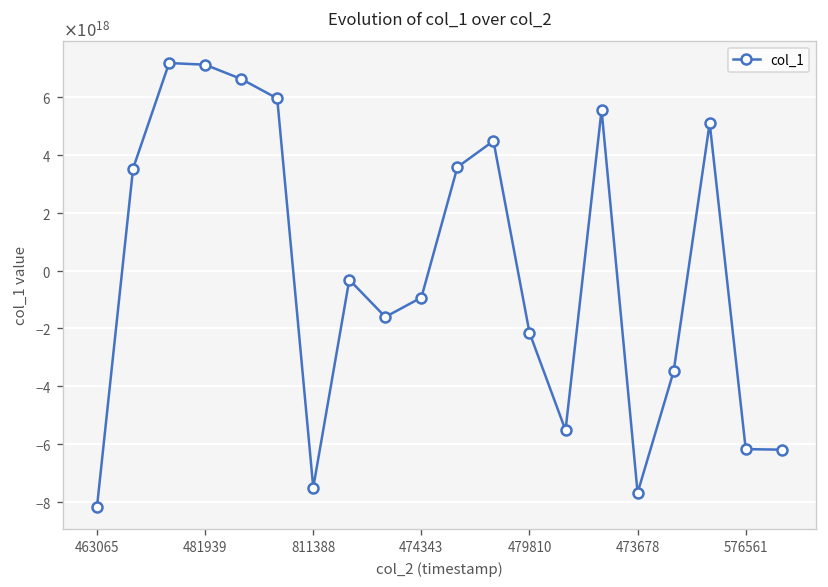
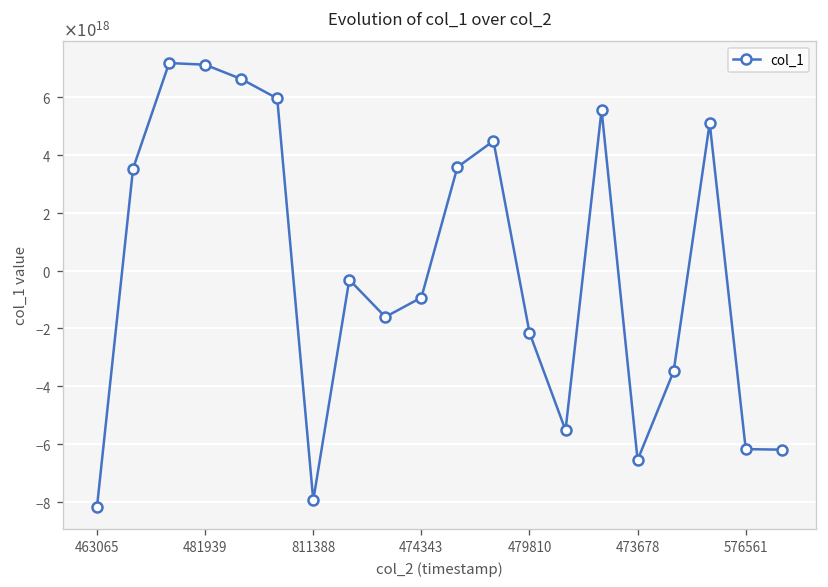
811388: -7500000000000000000 -> -8000000000000000000
473678: -7700000000000000000 -> -6600000000000000000
